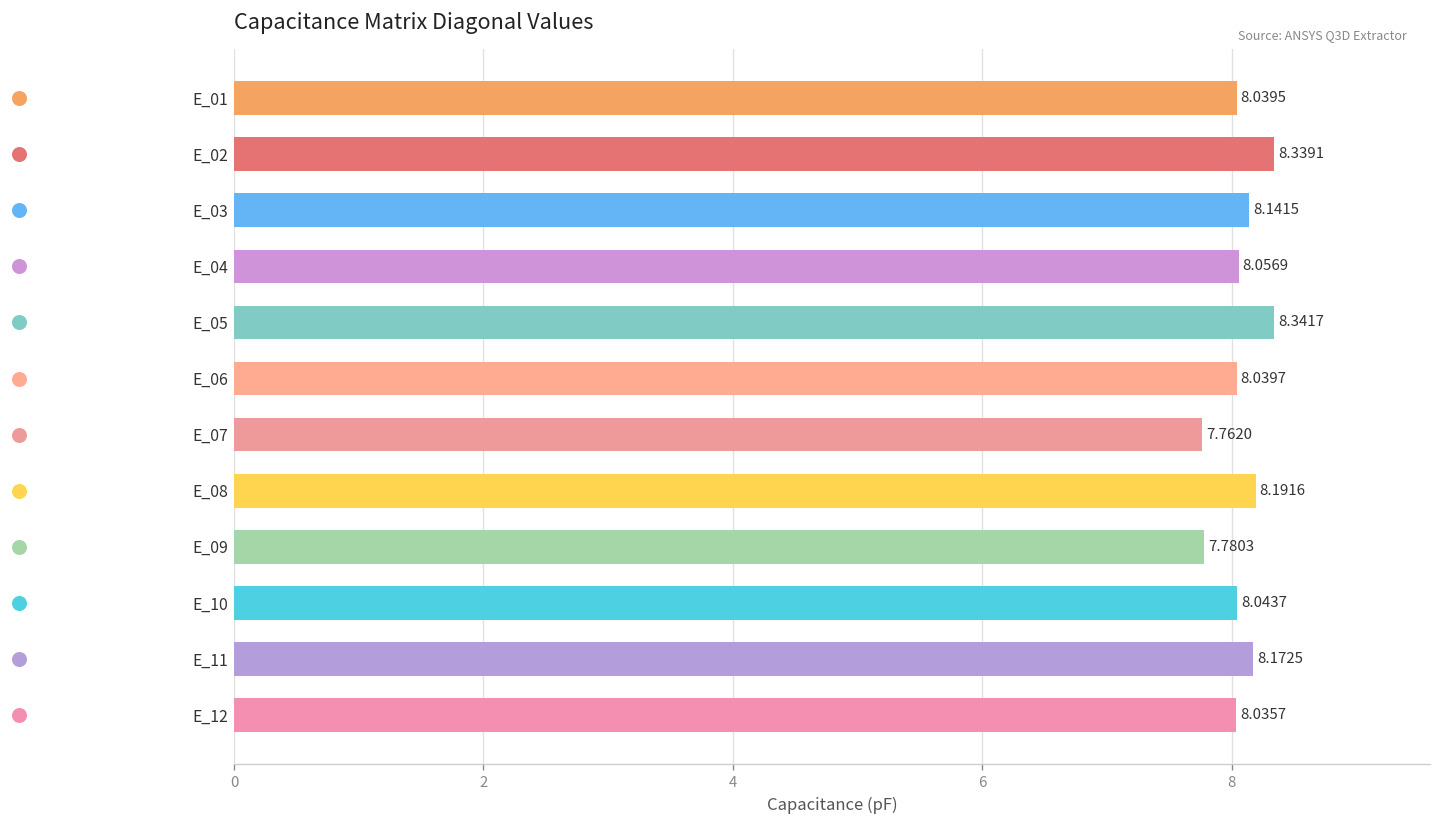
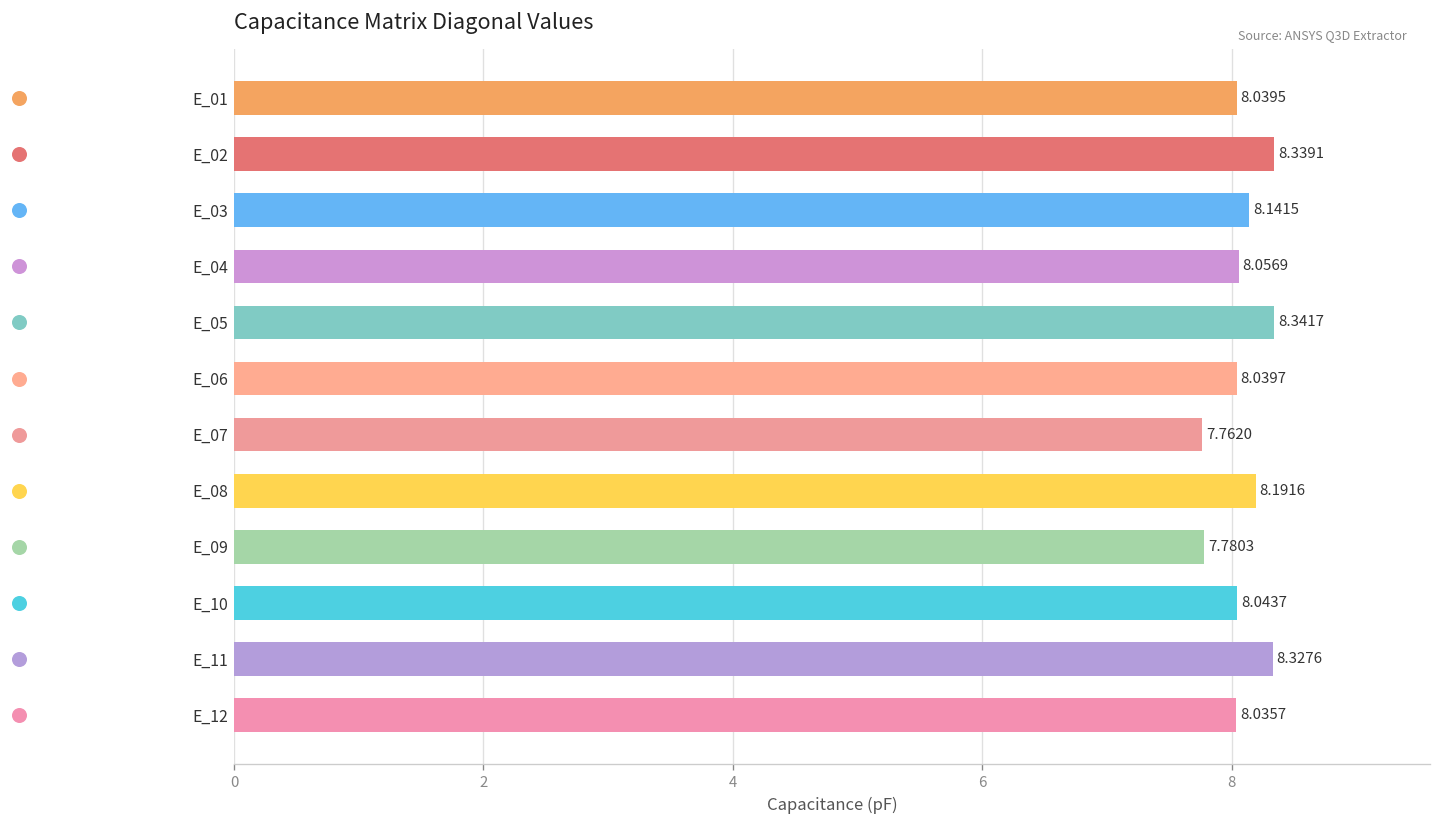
E_11: 8.1725 -> 8.3276
